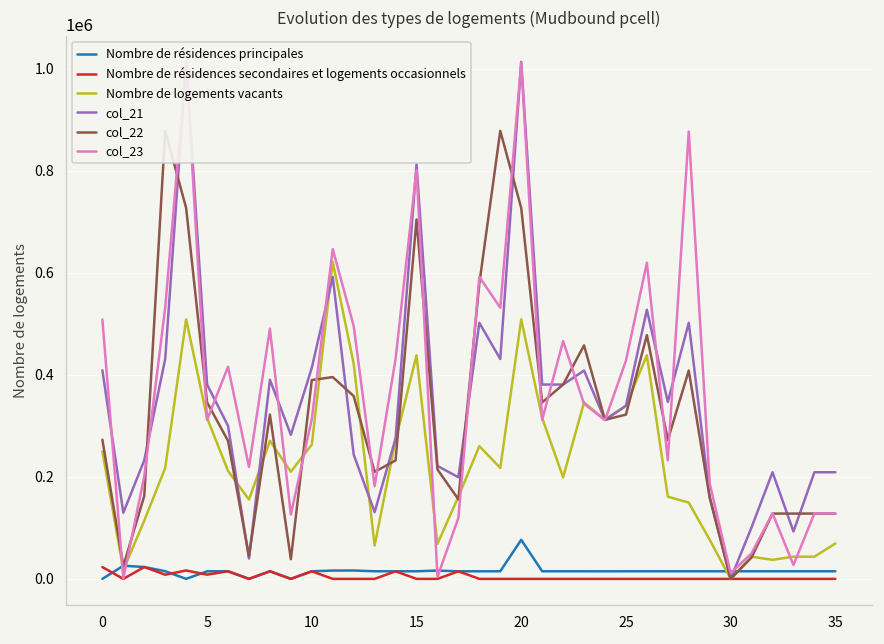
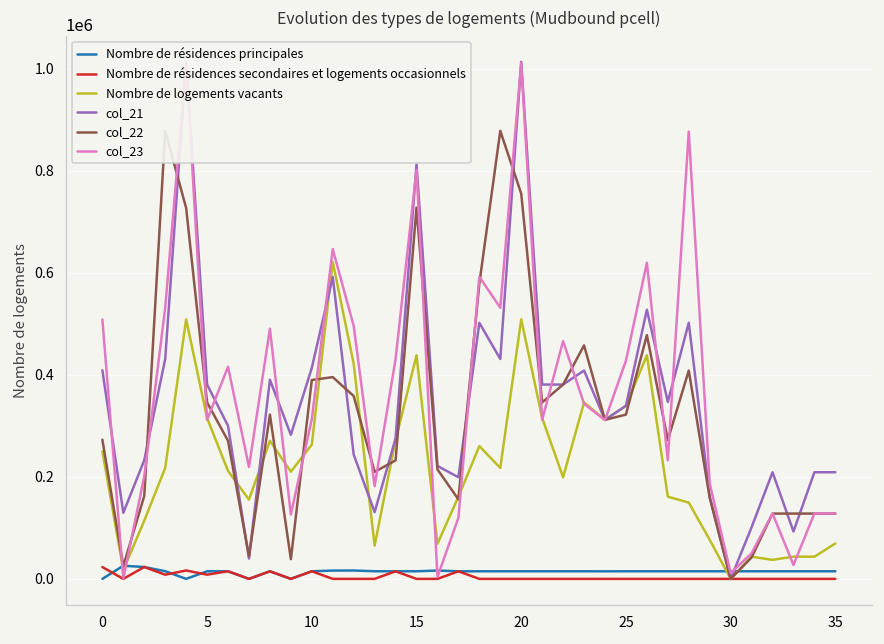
col_22, 15: 700000 -> 730000
Nombre de résidences principales, 20: 80000 -> 10000
col_22, 20: 730000 -> 750000
